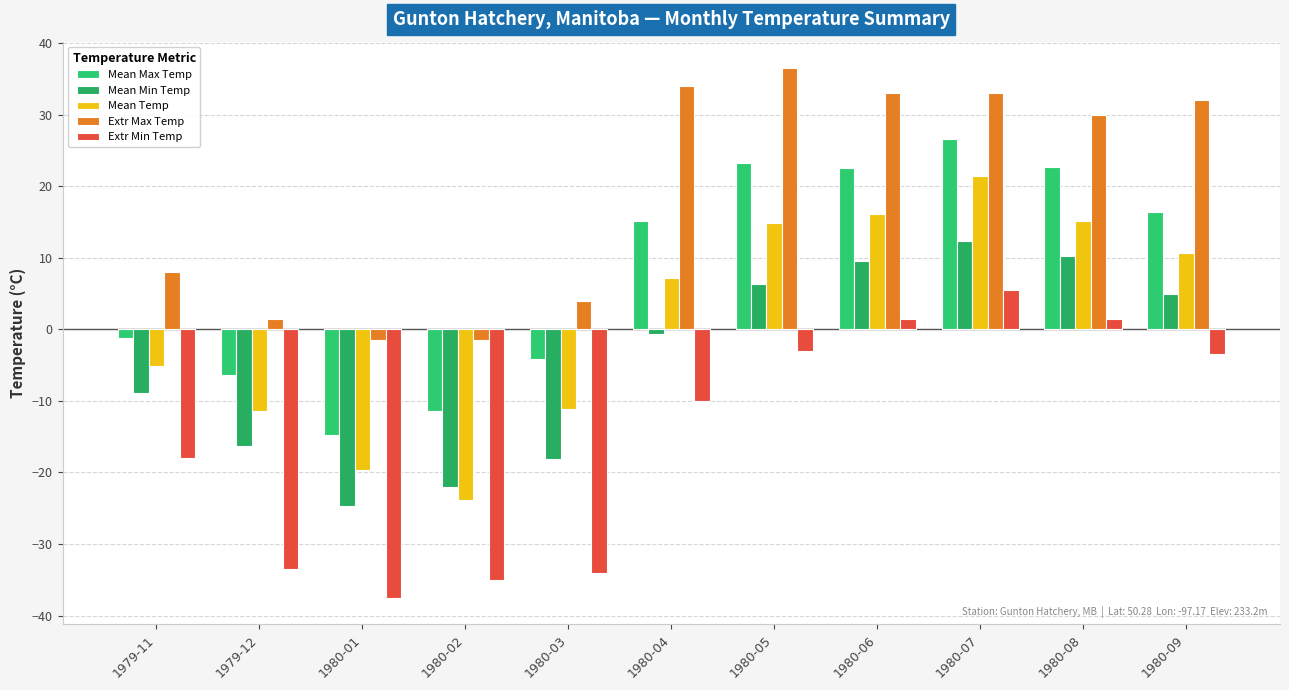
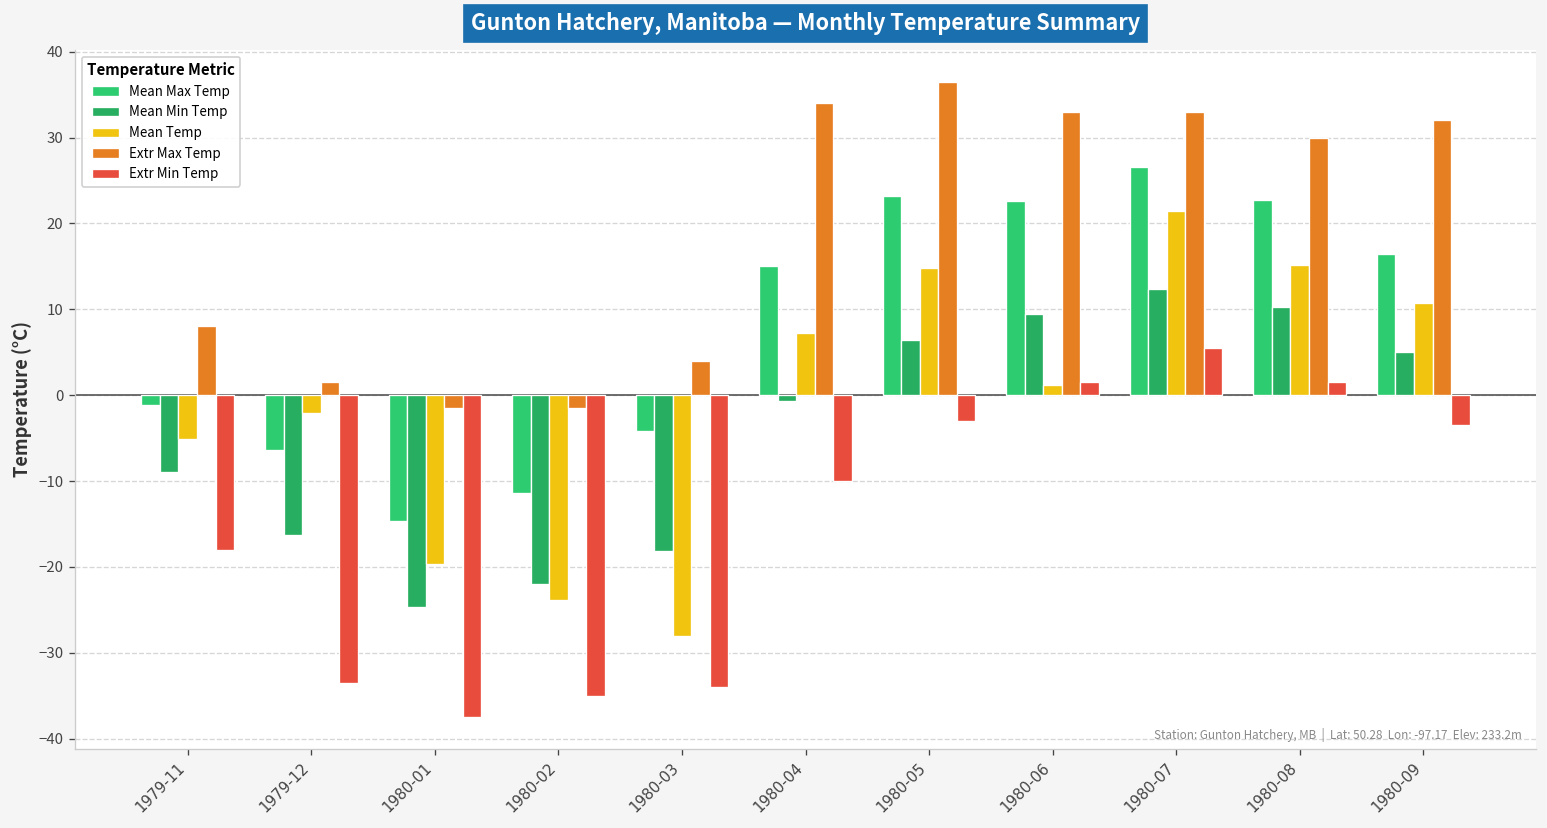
Mean Temp, 1979-12: -11 -> -2
Mean Temp, 1980-03: -11 -> -28
Mean Temp, 1980-06: 16 -> 1
